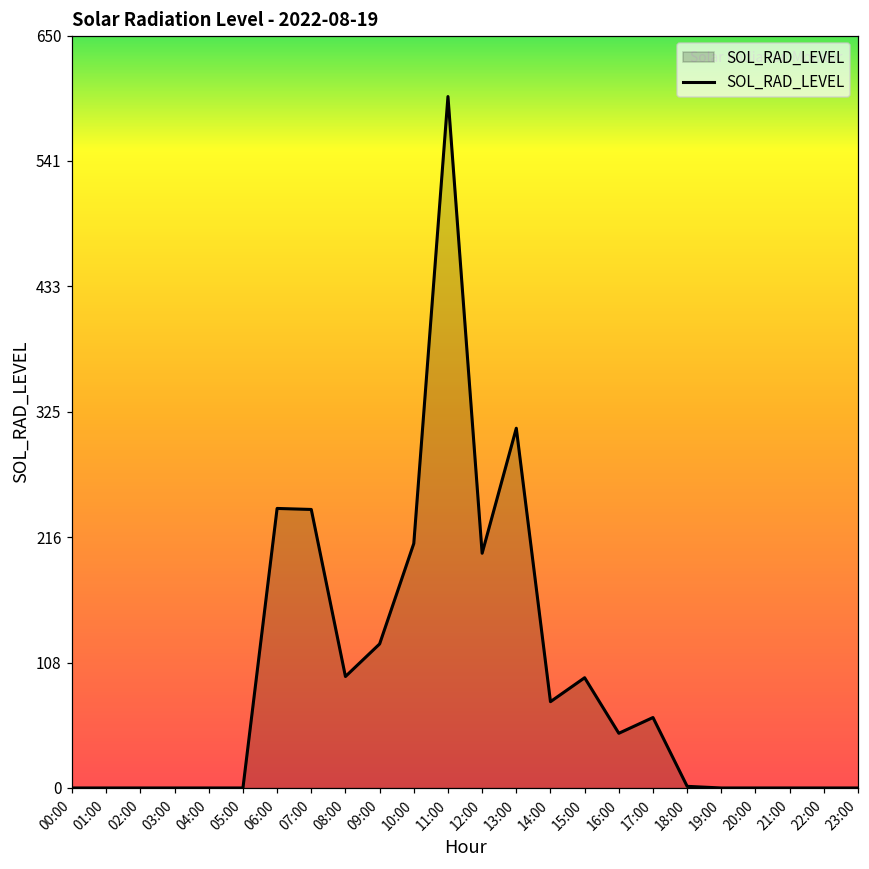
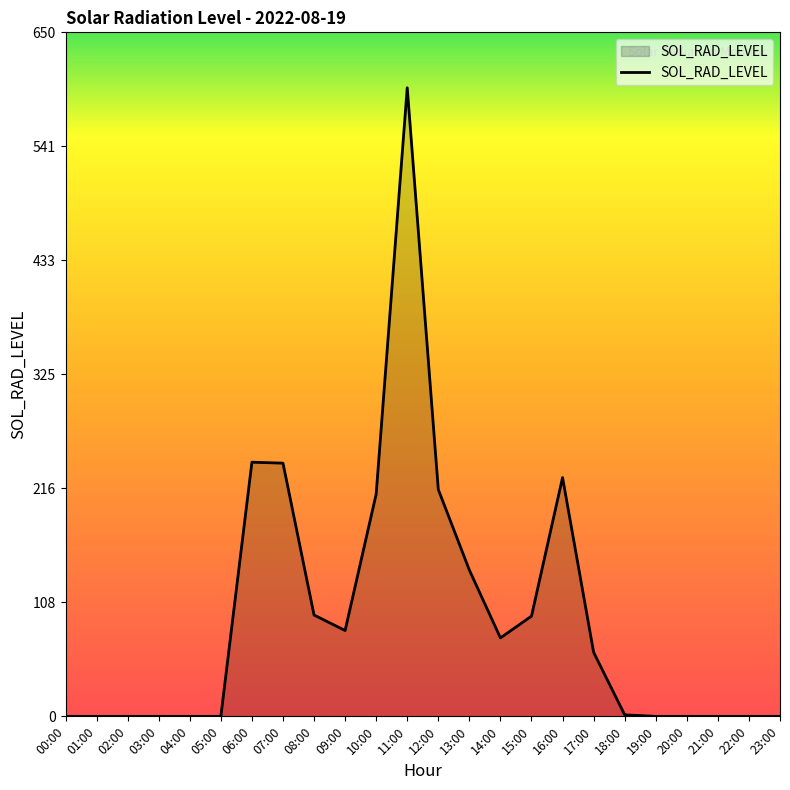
09:00: 124 -> 82
12:00: 203 -> 216
13:00: 311 -> 139
16:00: 47 -> 227
